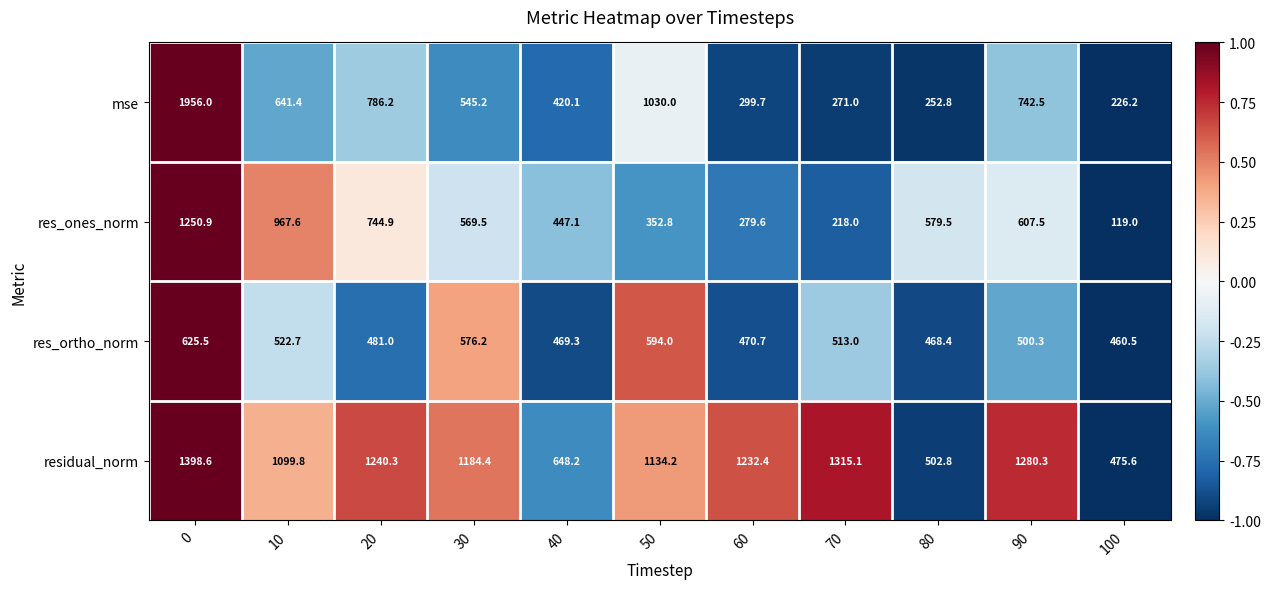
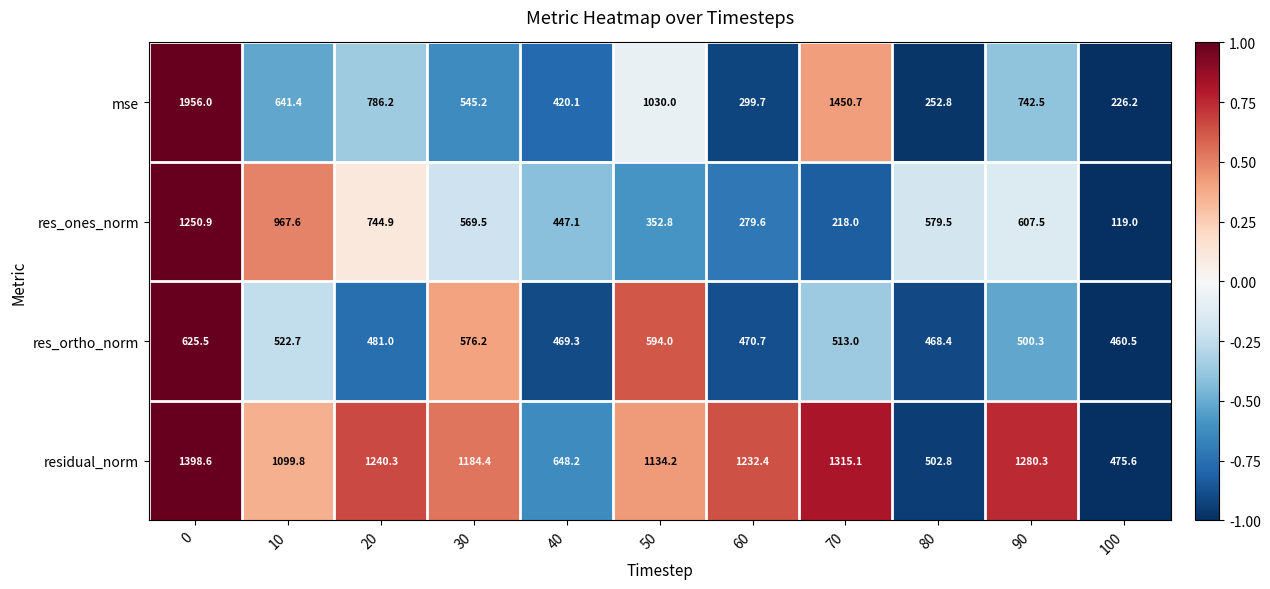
mse, 70: 271.0 -> 1450.7
